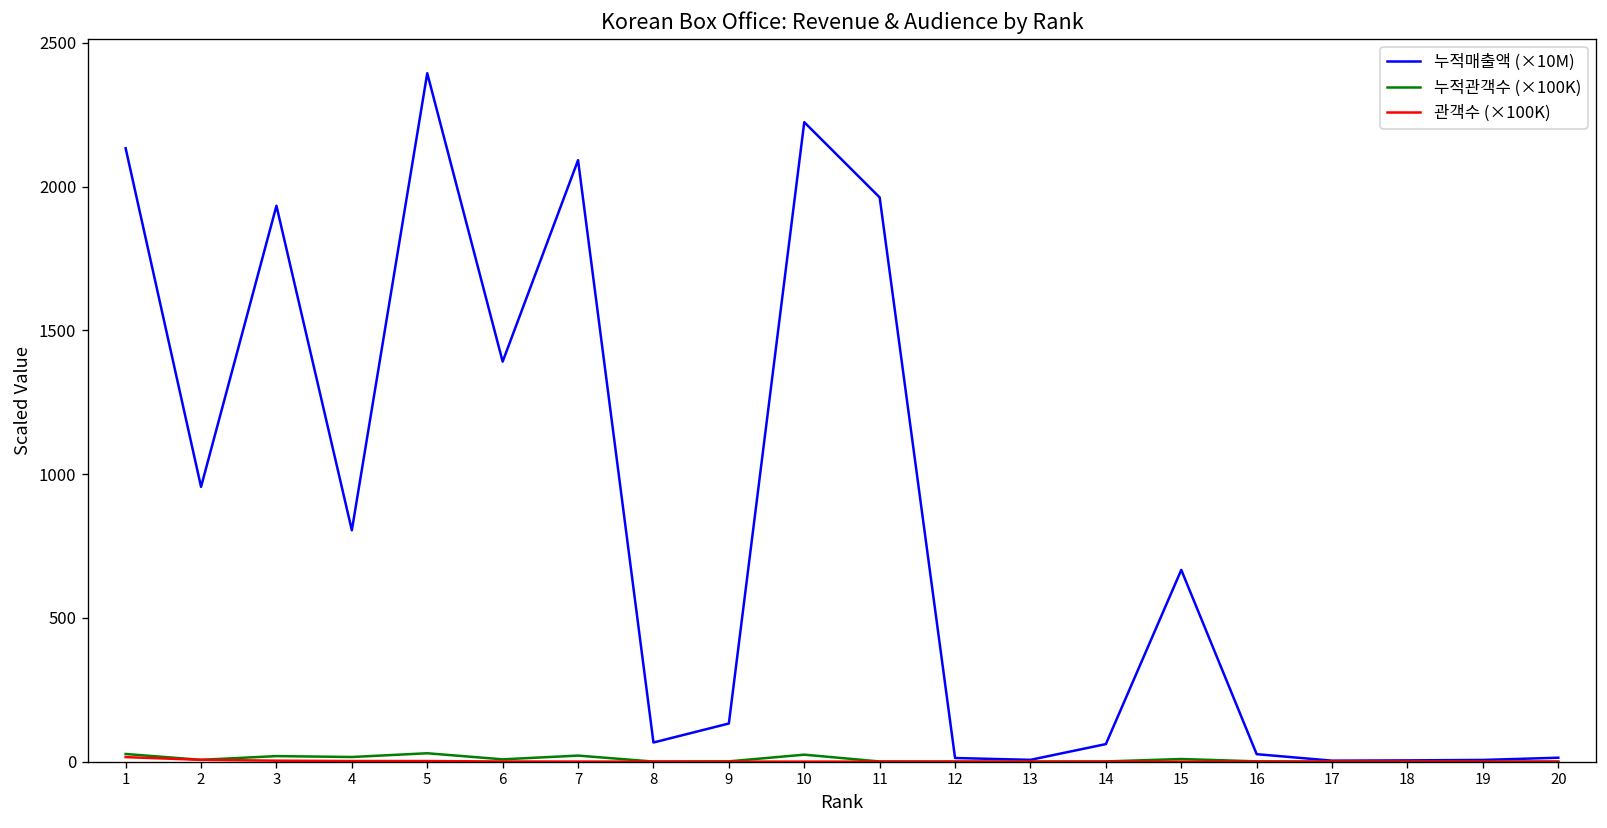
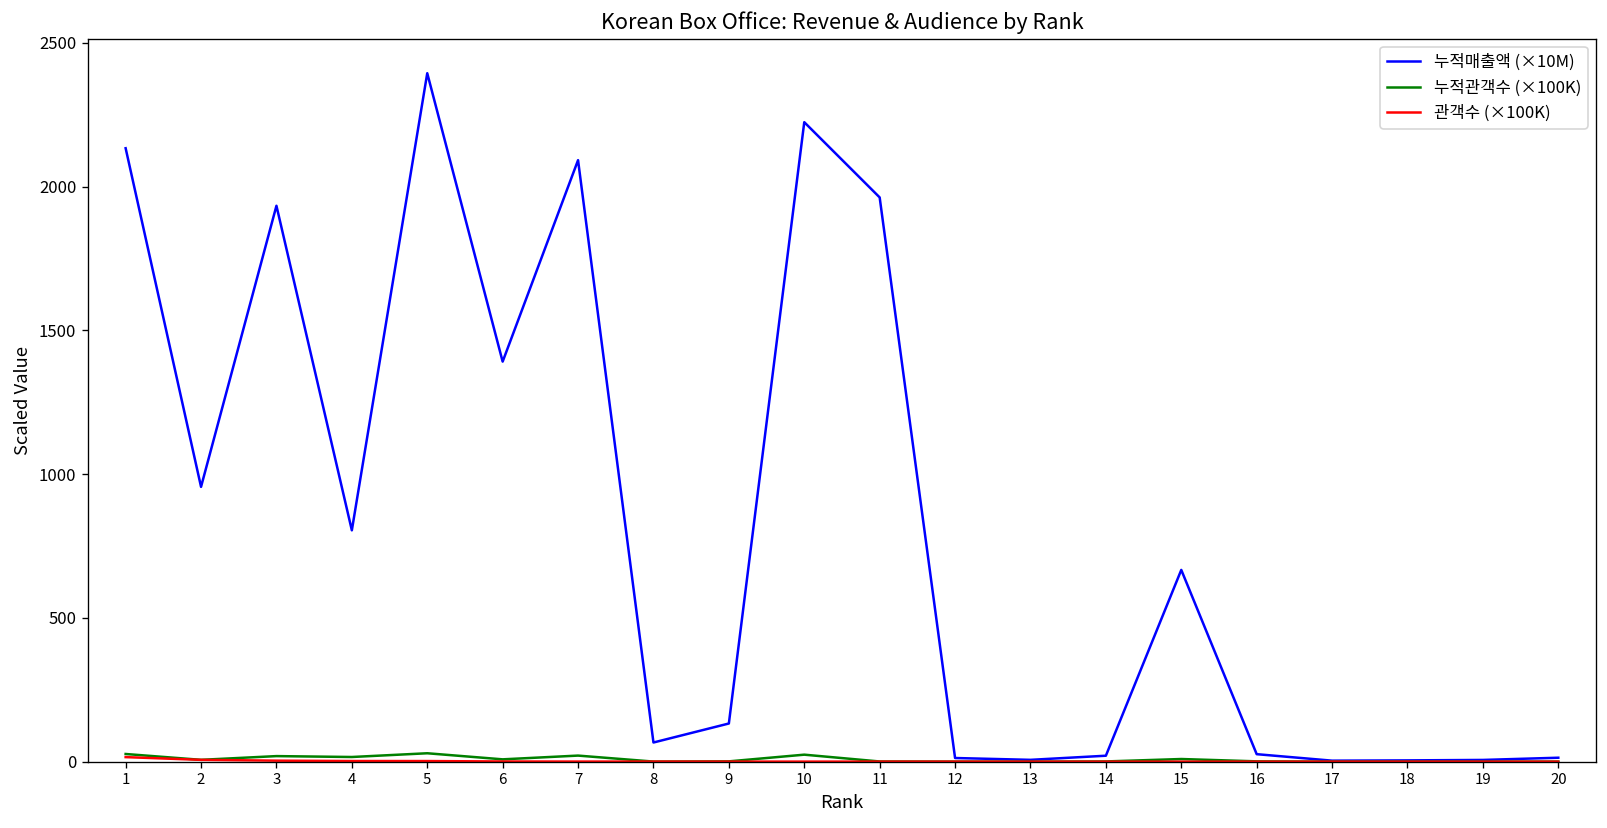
누적매출액 (×10M), 14: 60 -> 20
